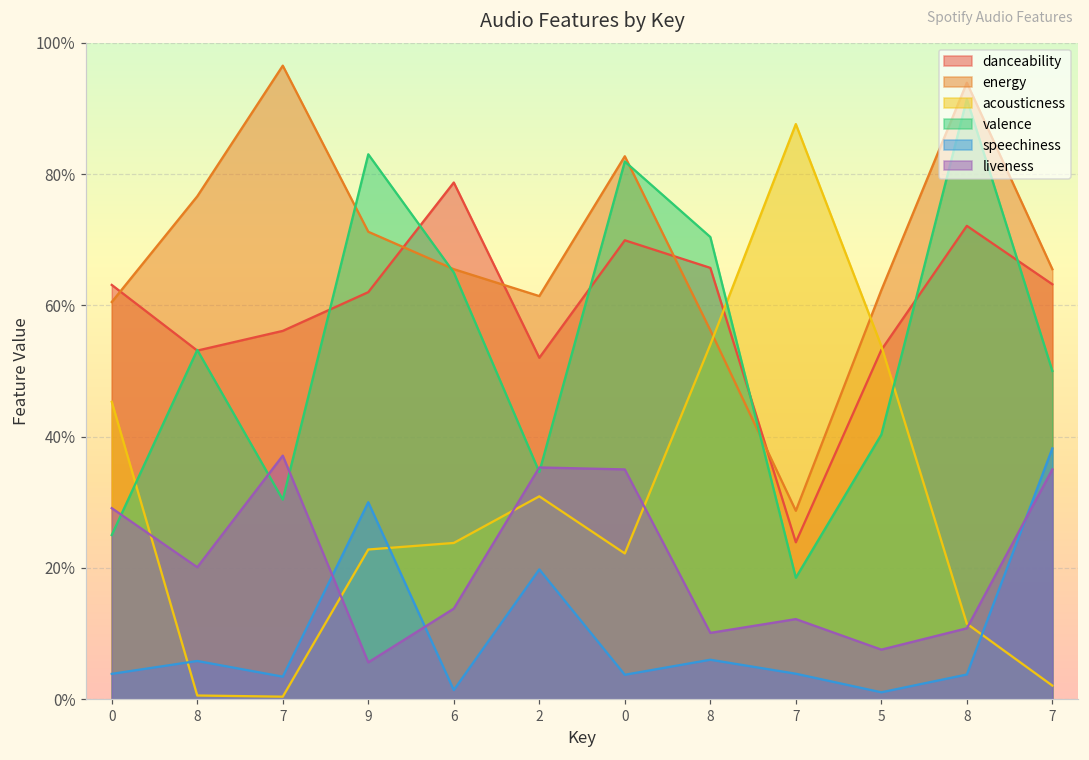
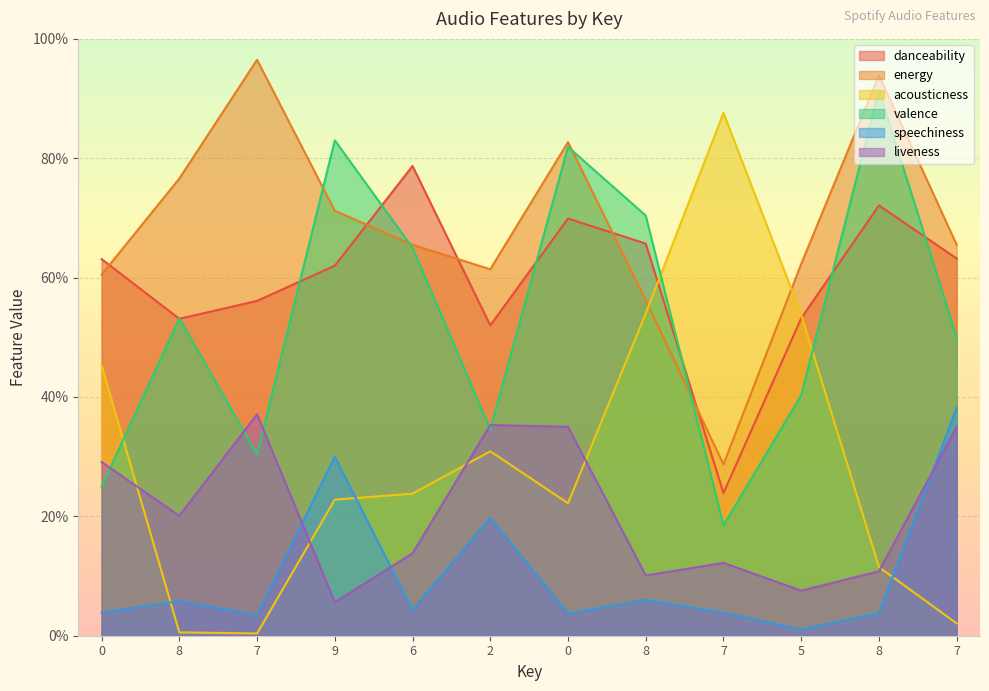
speechiness, 6: 1% -> 4%
